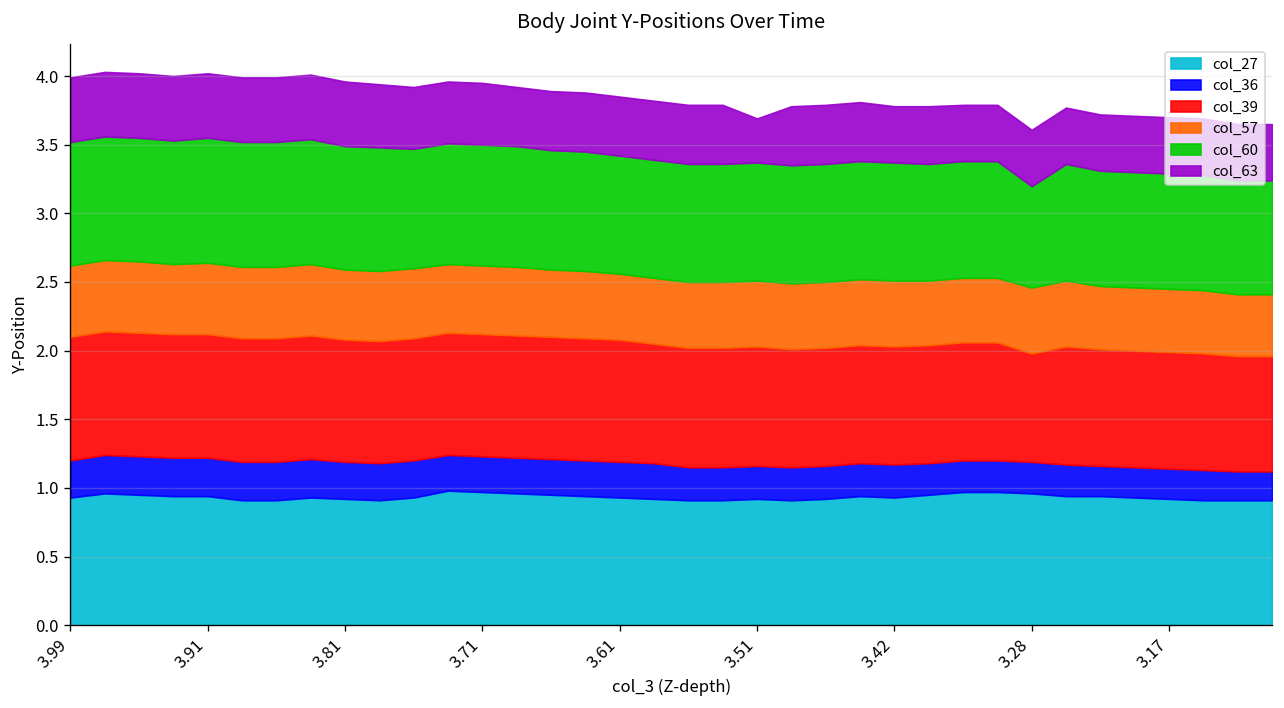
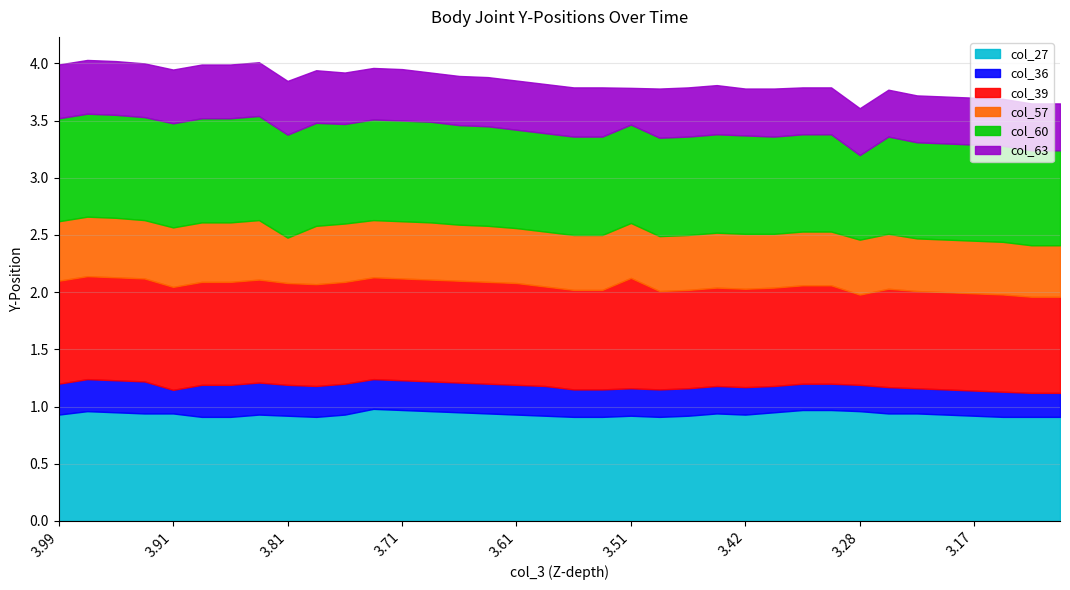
col_36, 3.91: 0.28 -> 0.21
col_57, 3.81: 0.51 -> 0.40
col_39, 3.51: 0.87 -> 0.96
